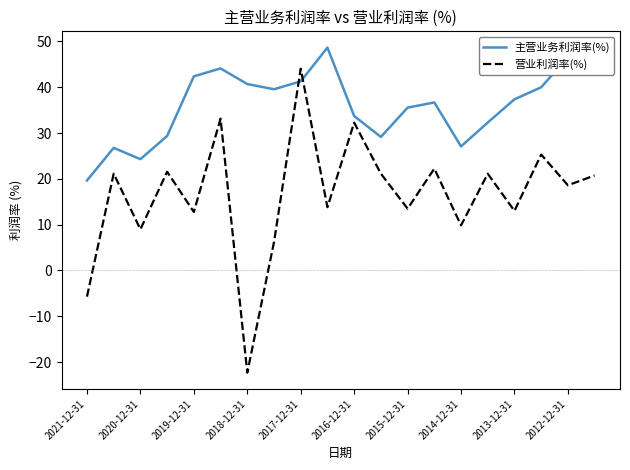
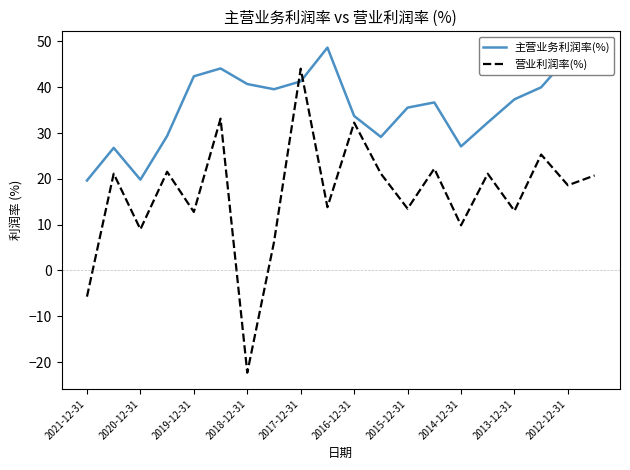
主营业务利润率(%), 2020-12-31: 24 -> 20
